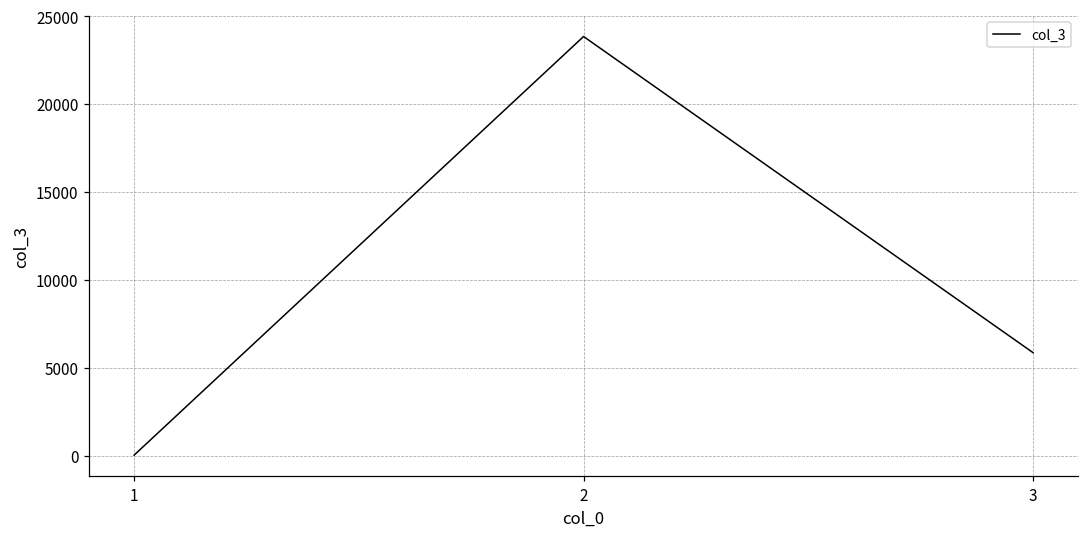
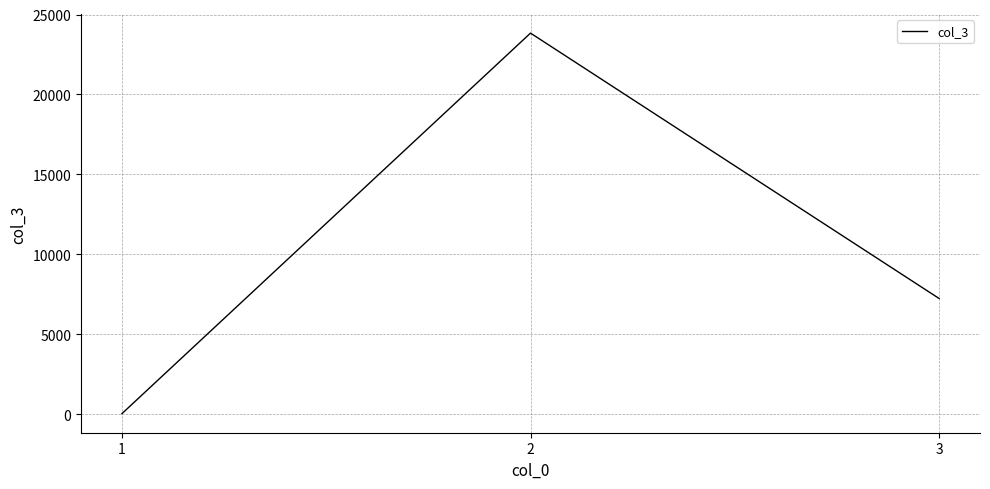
3: 5900 -> 7200
